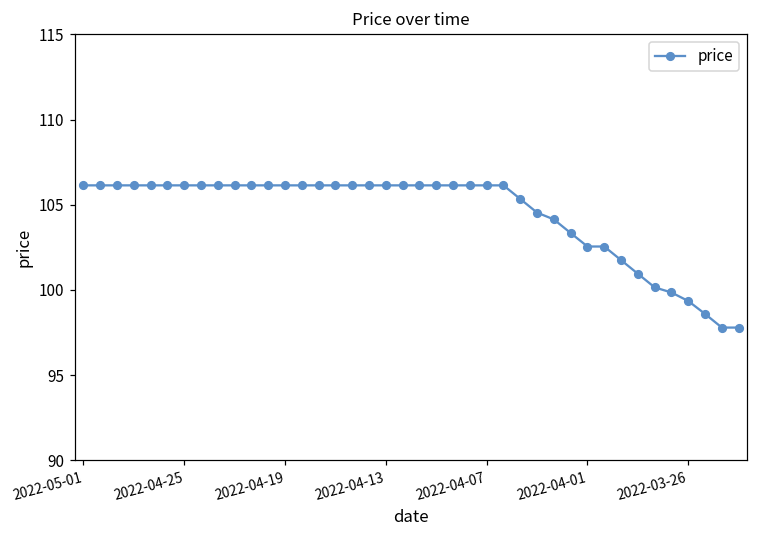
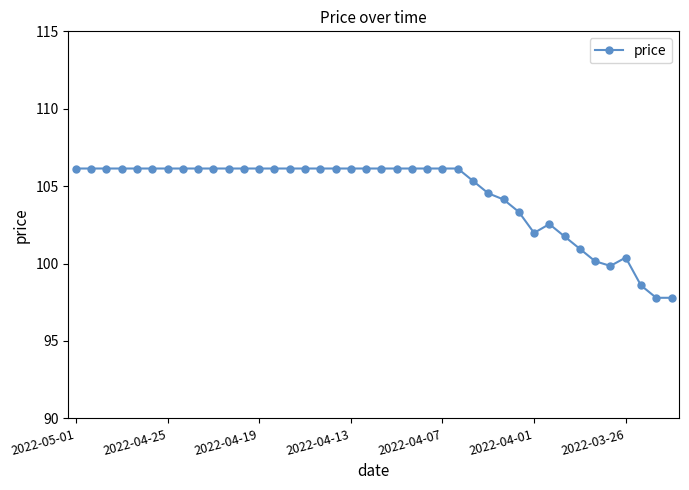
2022-04-01: 102.6 -> 102.0
2022-03-26: 99.4 -> 100.4
